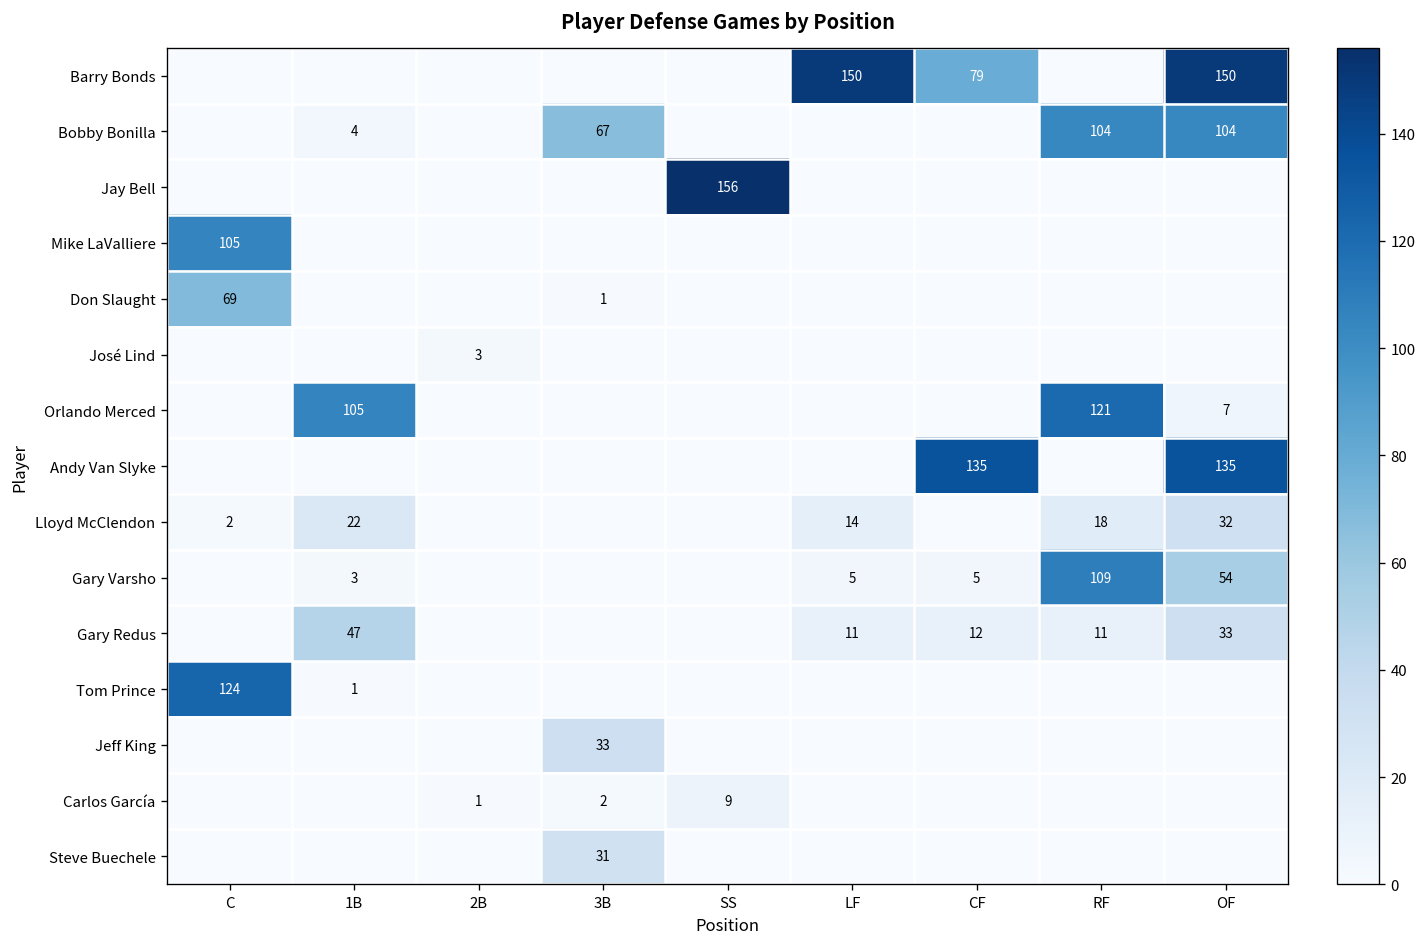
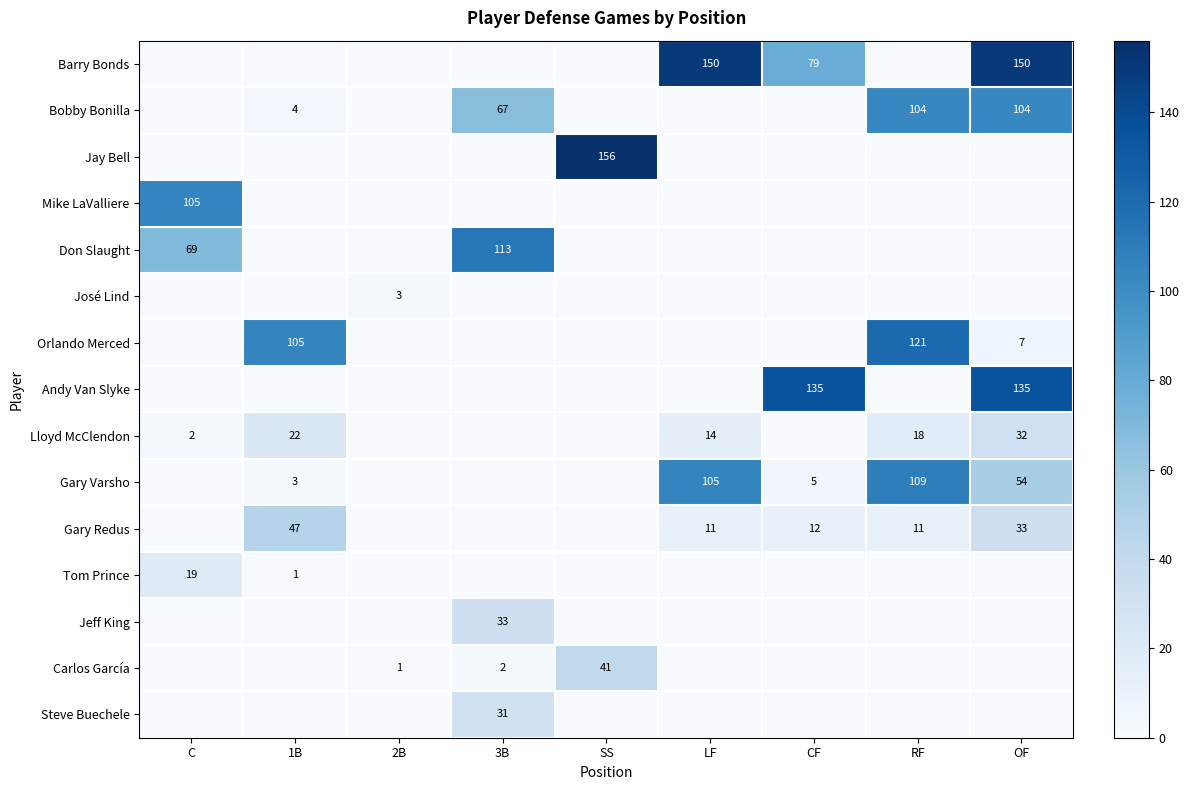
Don Slaught, 3B: 1 -> 113
Gary Varsho, LF: 5 -> 105
Tom Prince, C: 124 -> 19
Carlos García, SS: 9 -> 41
